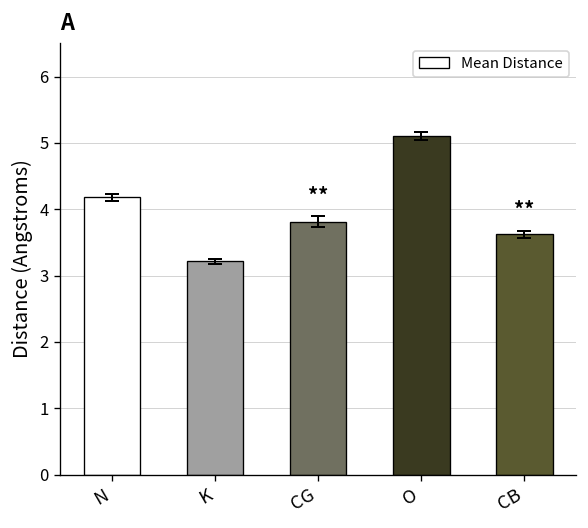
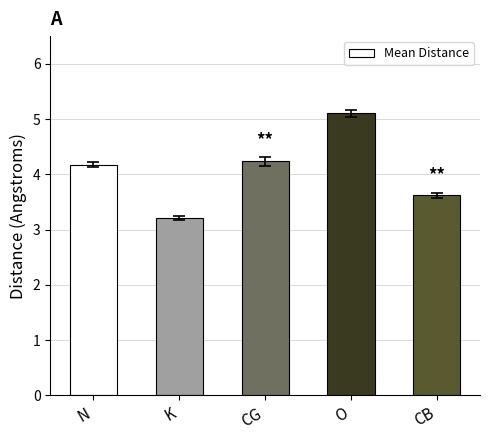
Mean Distance, CG: 3.8 -> 4.2
